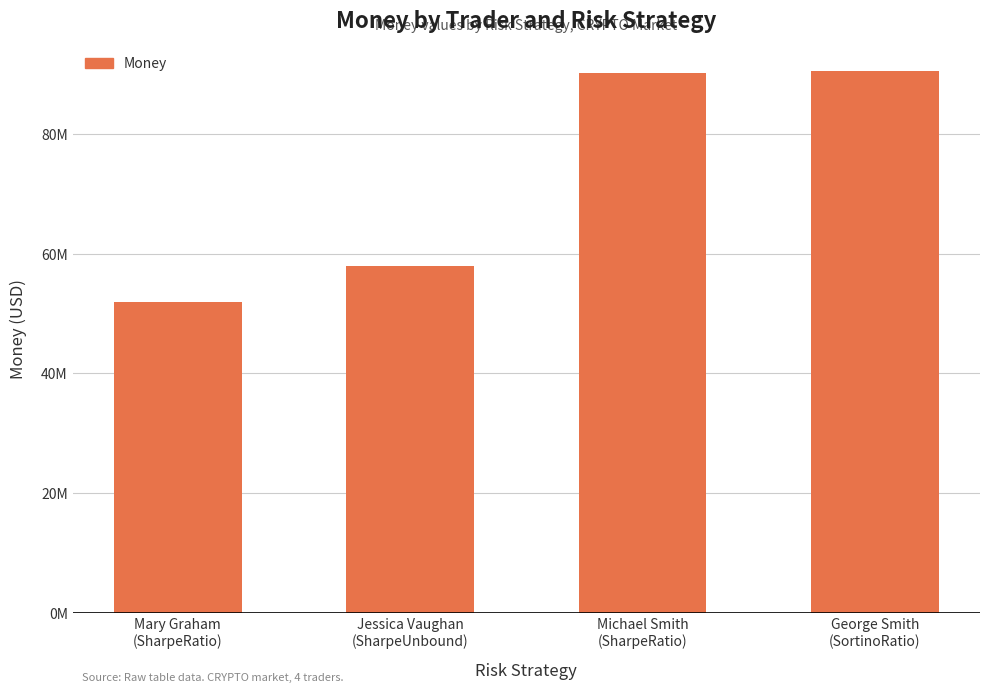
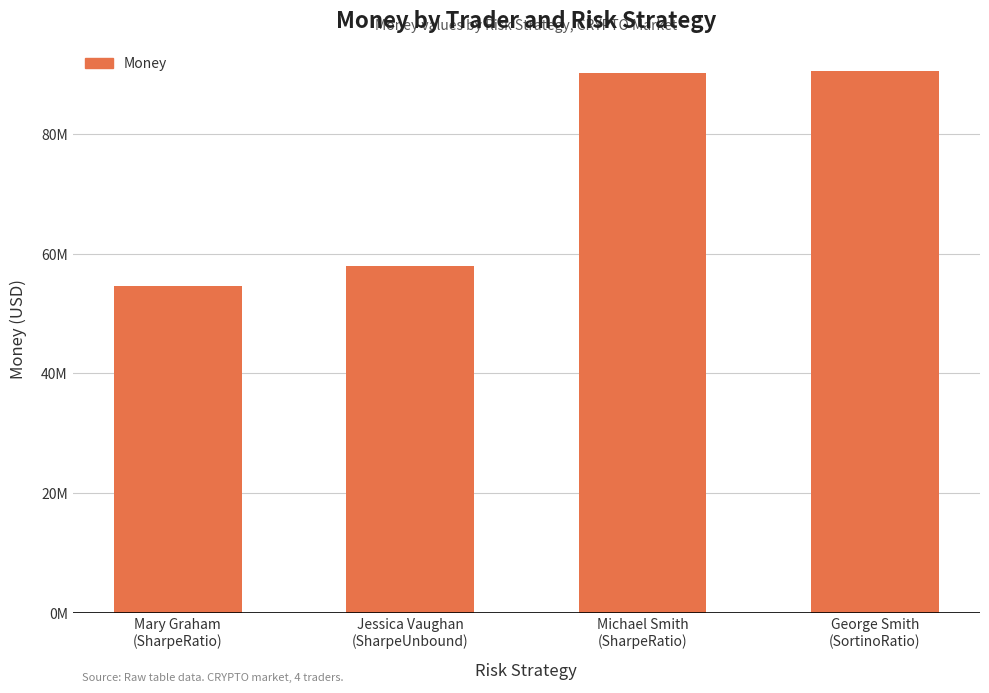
Mary Graham (SharpeRatio): 52000000 -> 55000000
